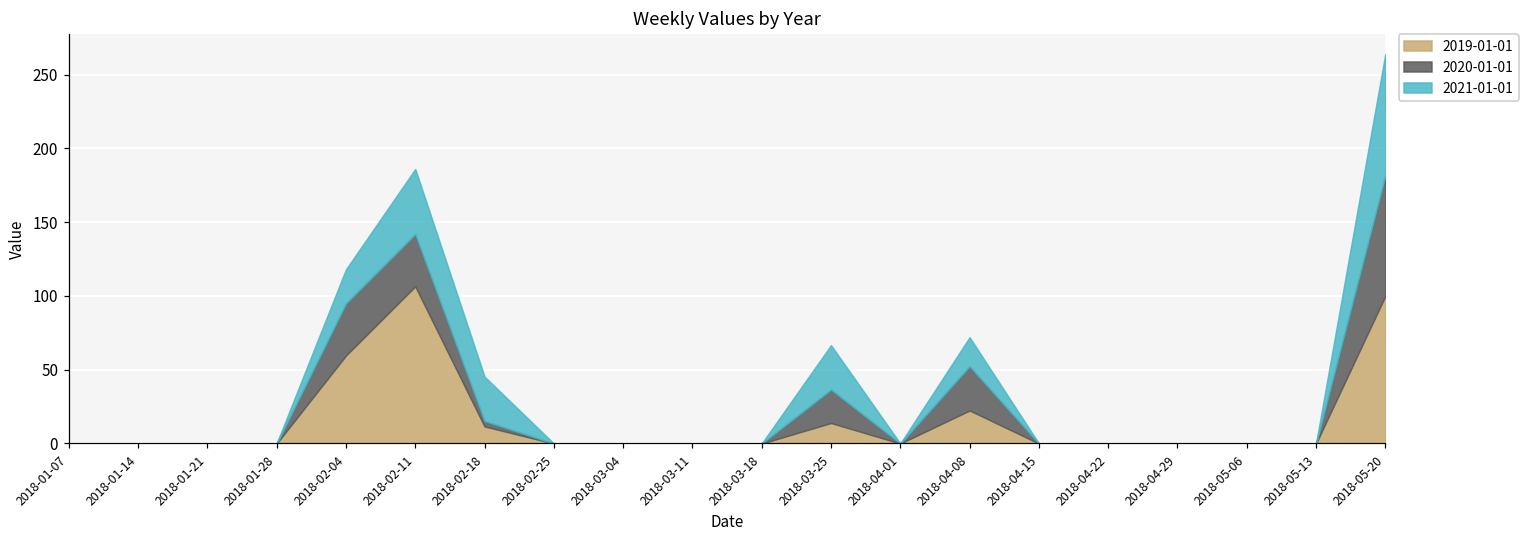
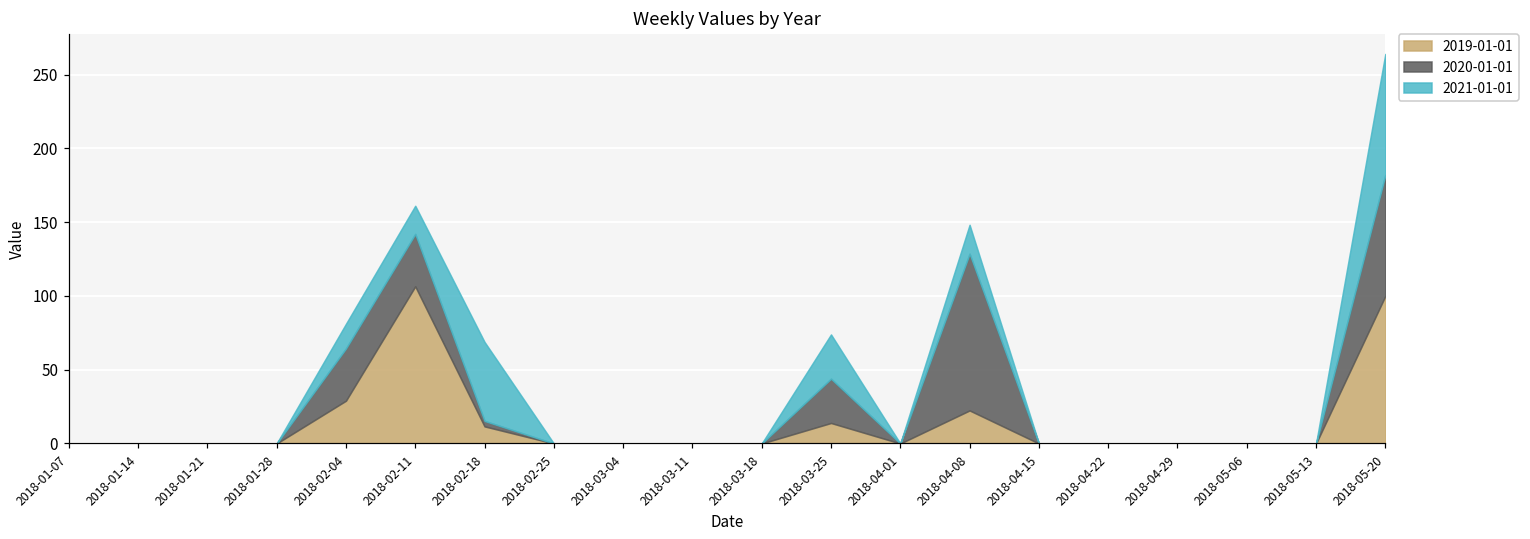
2019-01-01, 2018-02-04: 60 -> 29
2021-01-01, 2018-02-04: 23 -> 17
2021-01-01, 2018-02-11: 44 -> 19
2021-01-01, 2018-02-18: 30 -> 54
2020-01-01, 2018-03-25: 23 -> 30
2020-01-01, 2018-04-08: 30 -> 106
